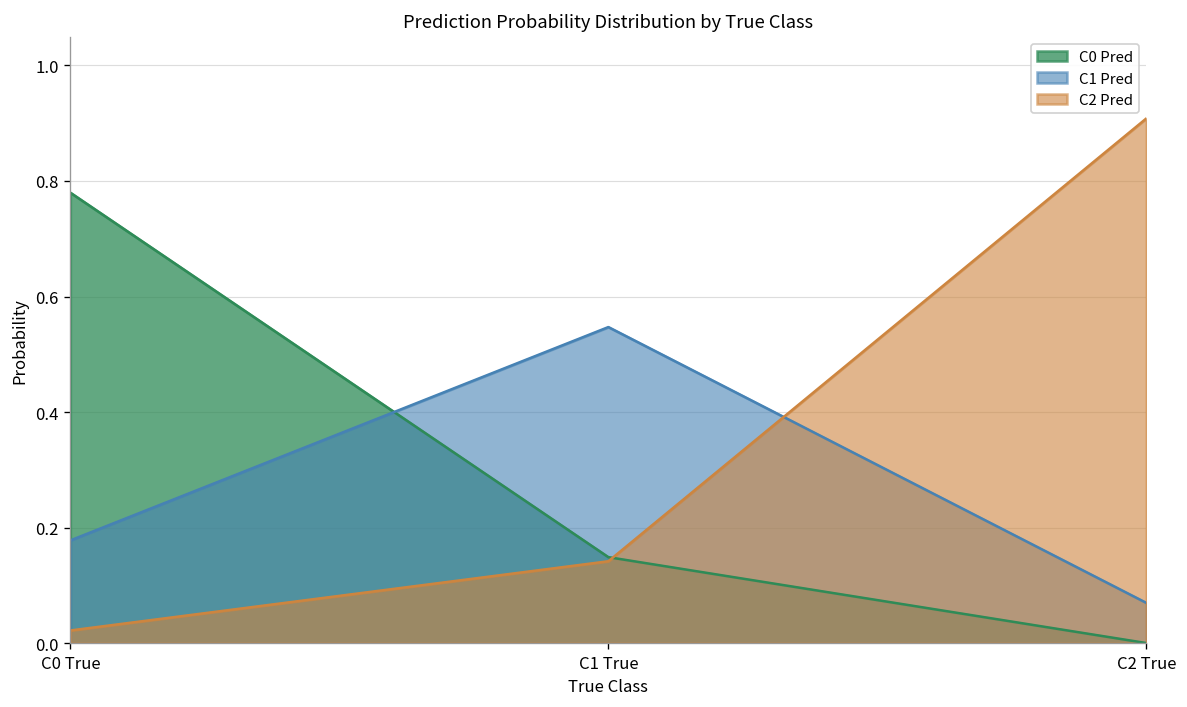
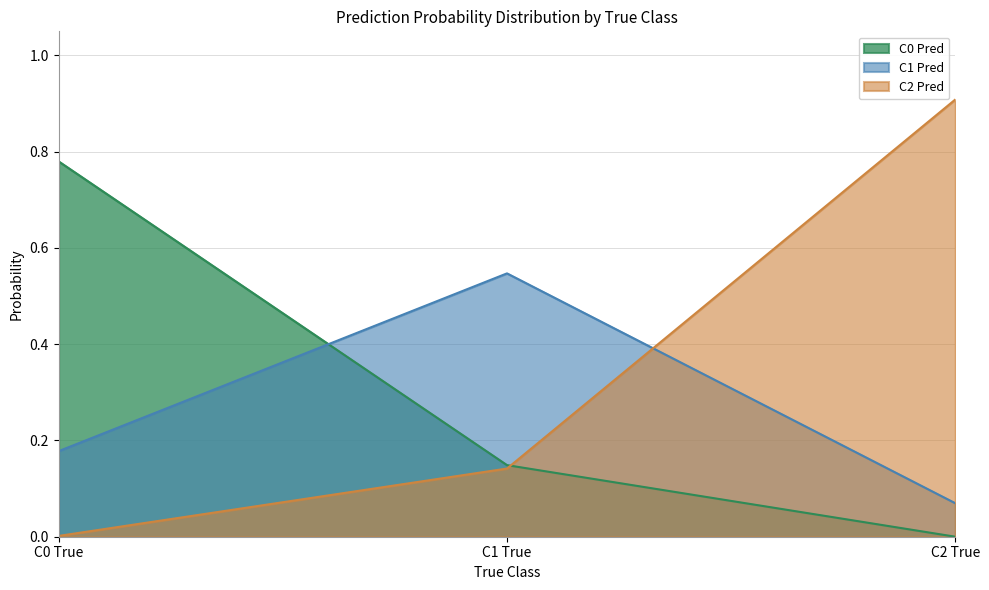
C2 Pred, C0 True: 0.02 -> 0.00
